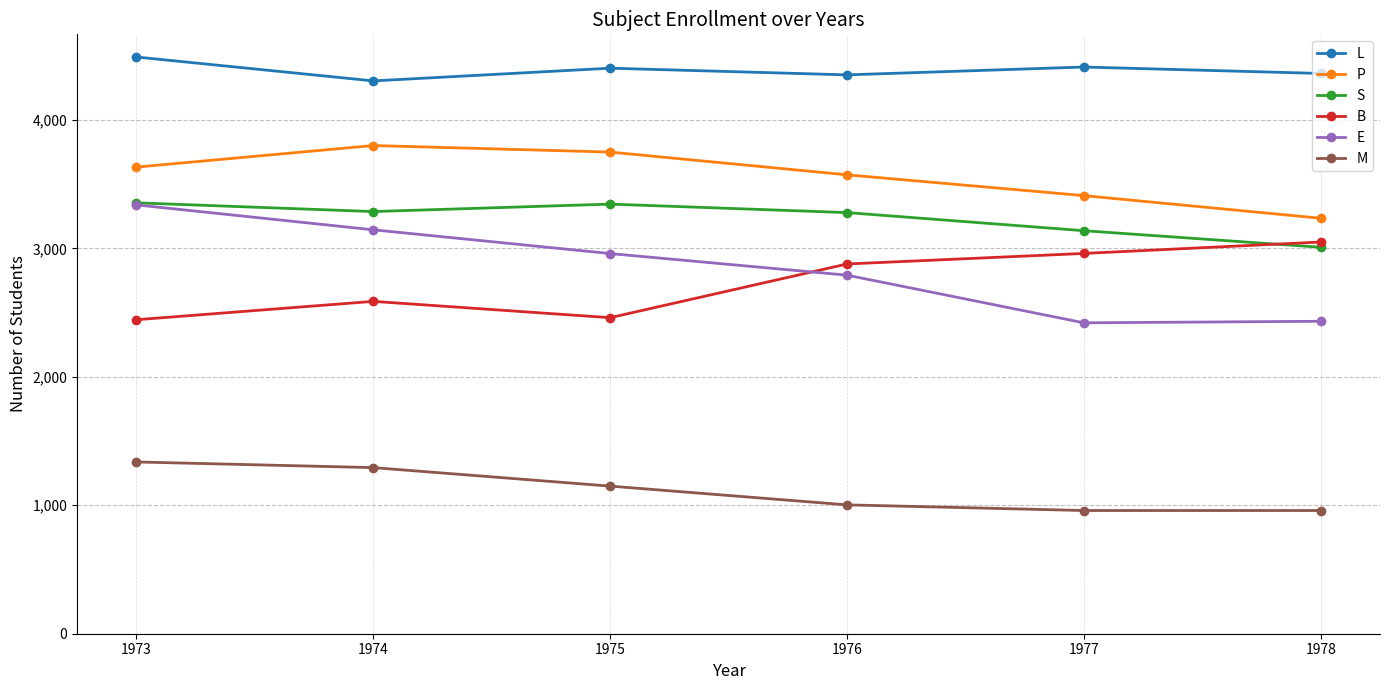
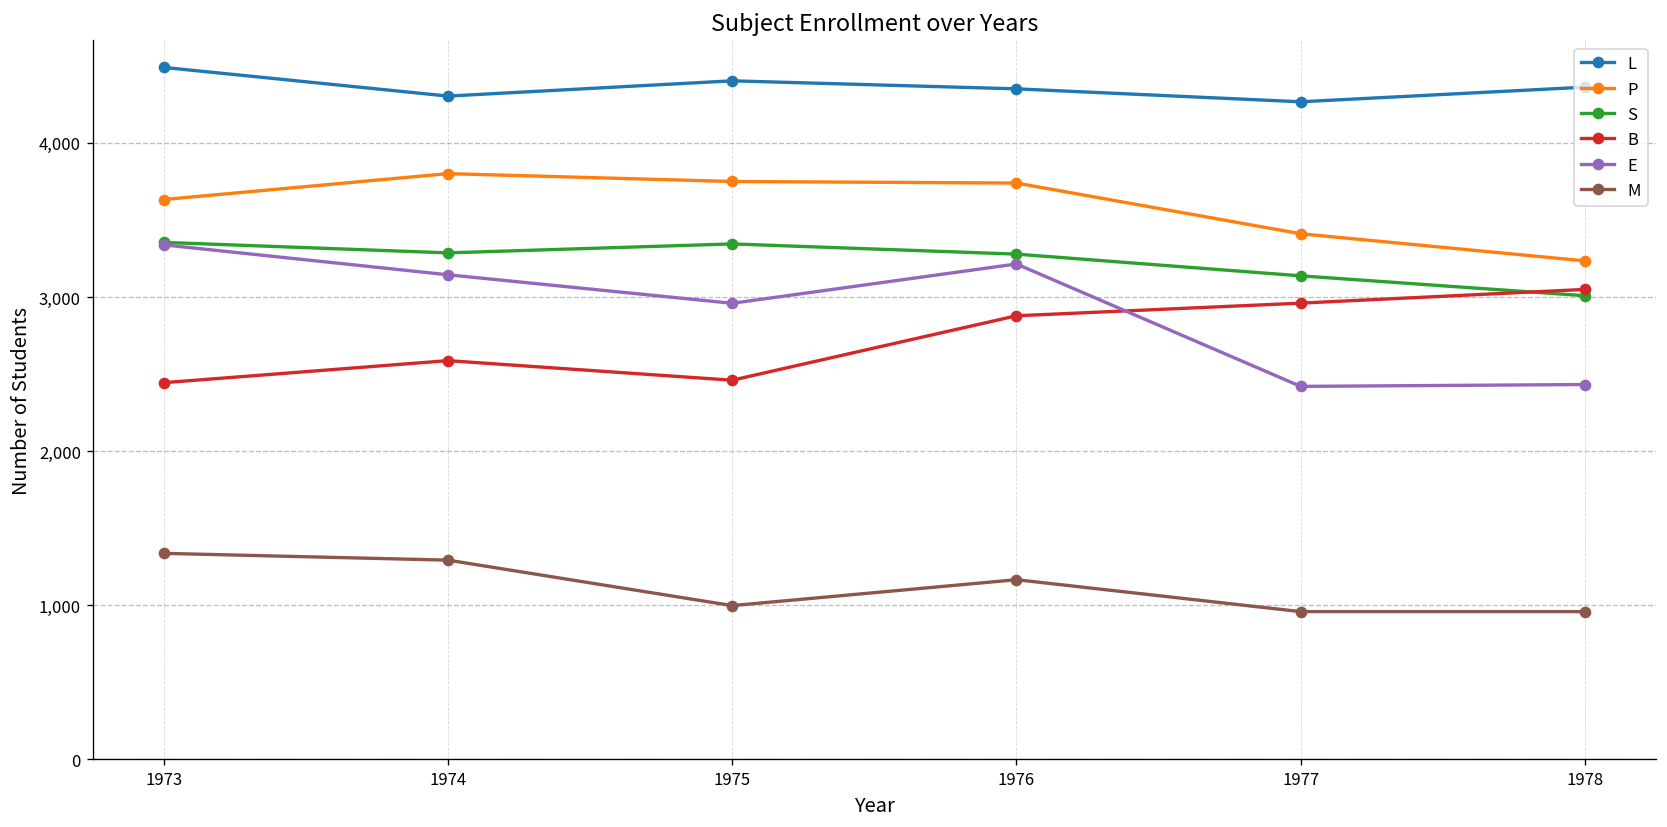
M, 1975: 1,150 -> 1,000
P, 1976: 3,570 -> 3,740
E, 1976: 2,790 -> 3,210
M, 1976: 1,000 -> 1,170
L, 1977: 4,410 -> 4,270
